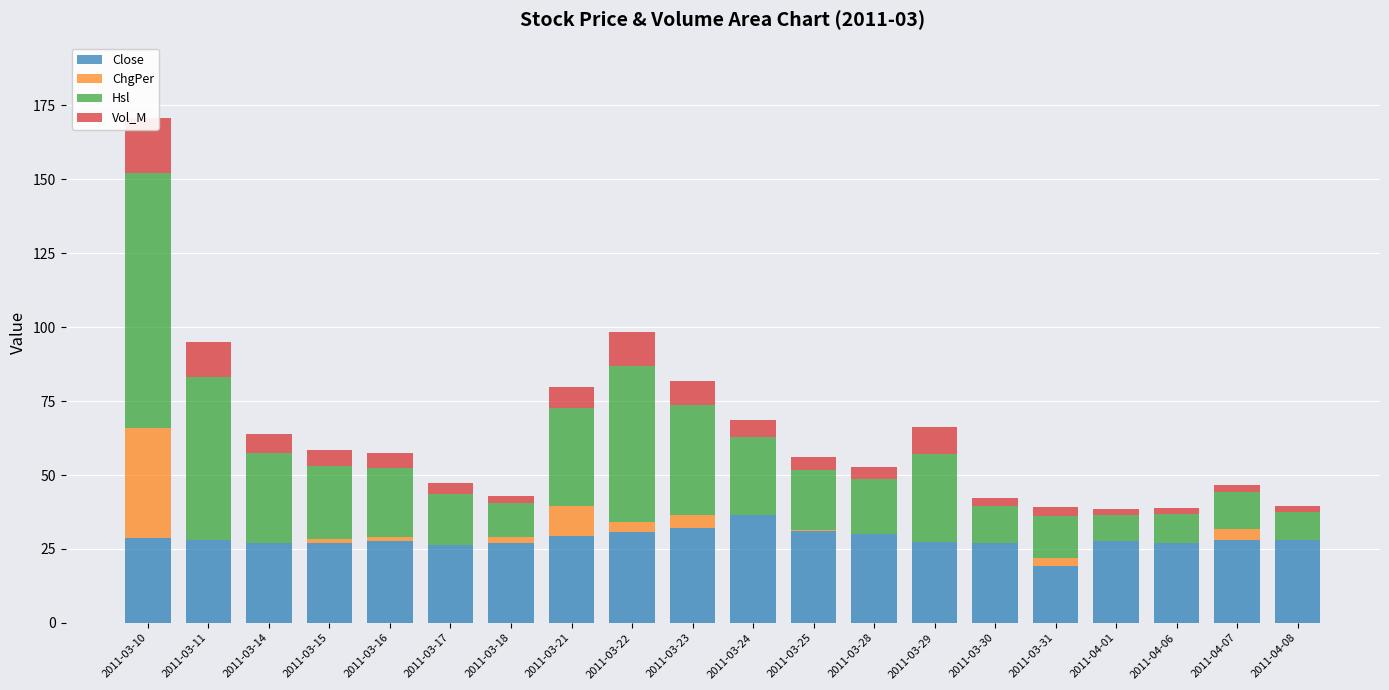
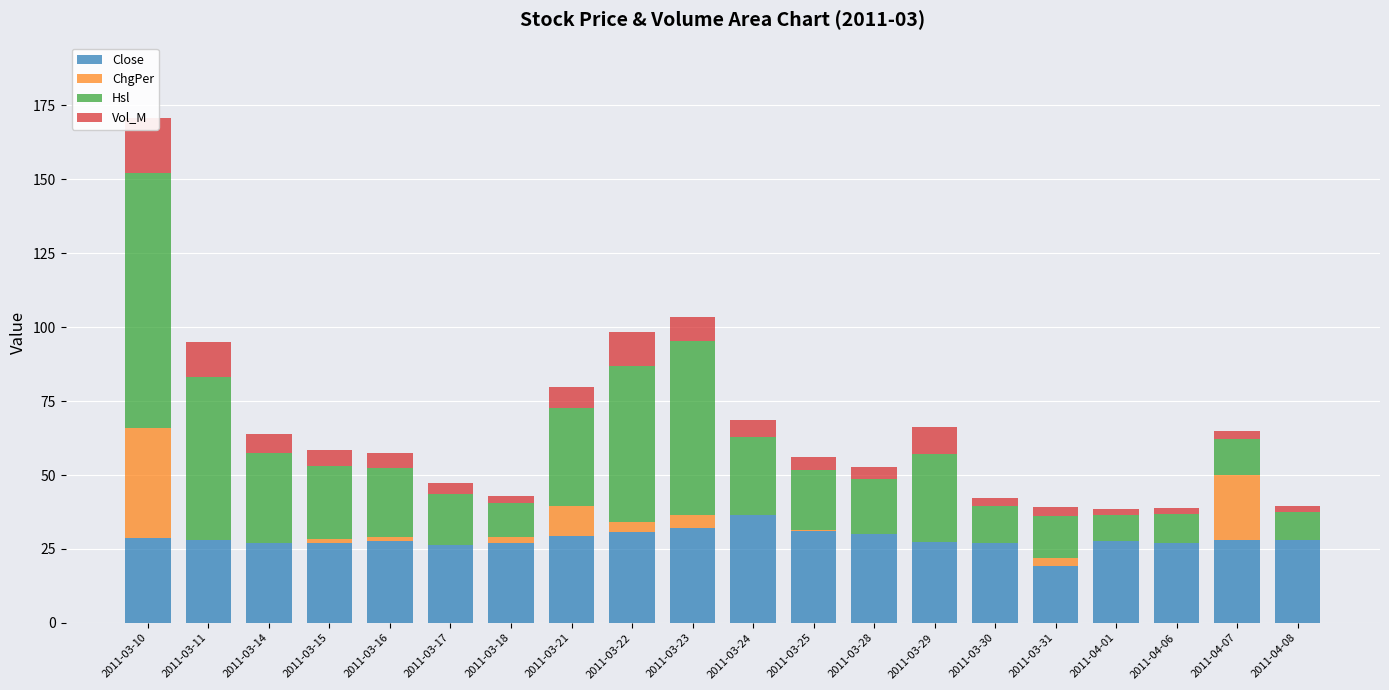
Hsl, 2011-03-23: 37 -> 59
ChgPer, 2011-04-07: 4 -> 22
